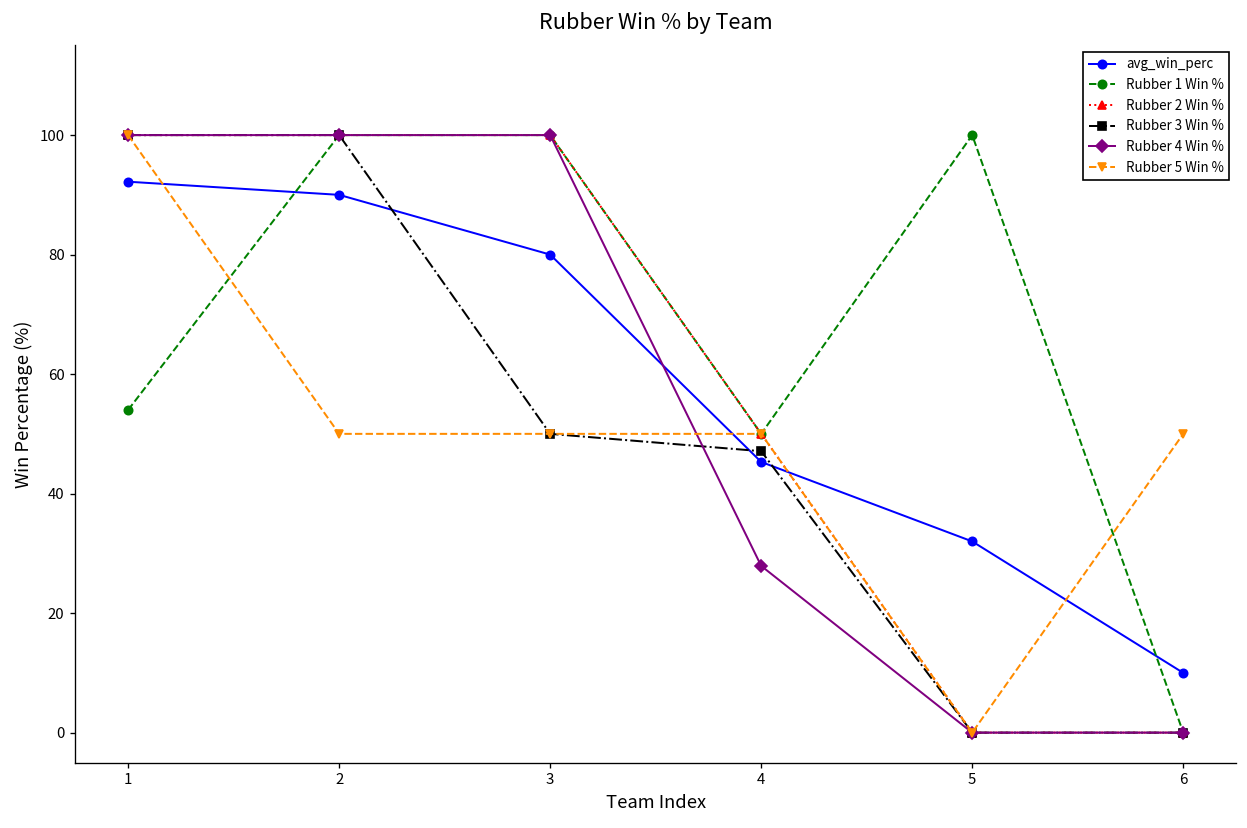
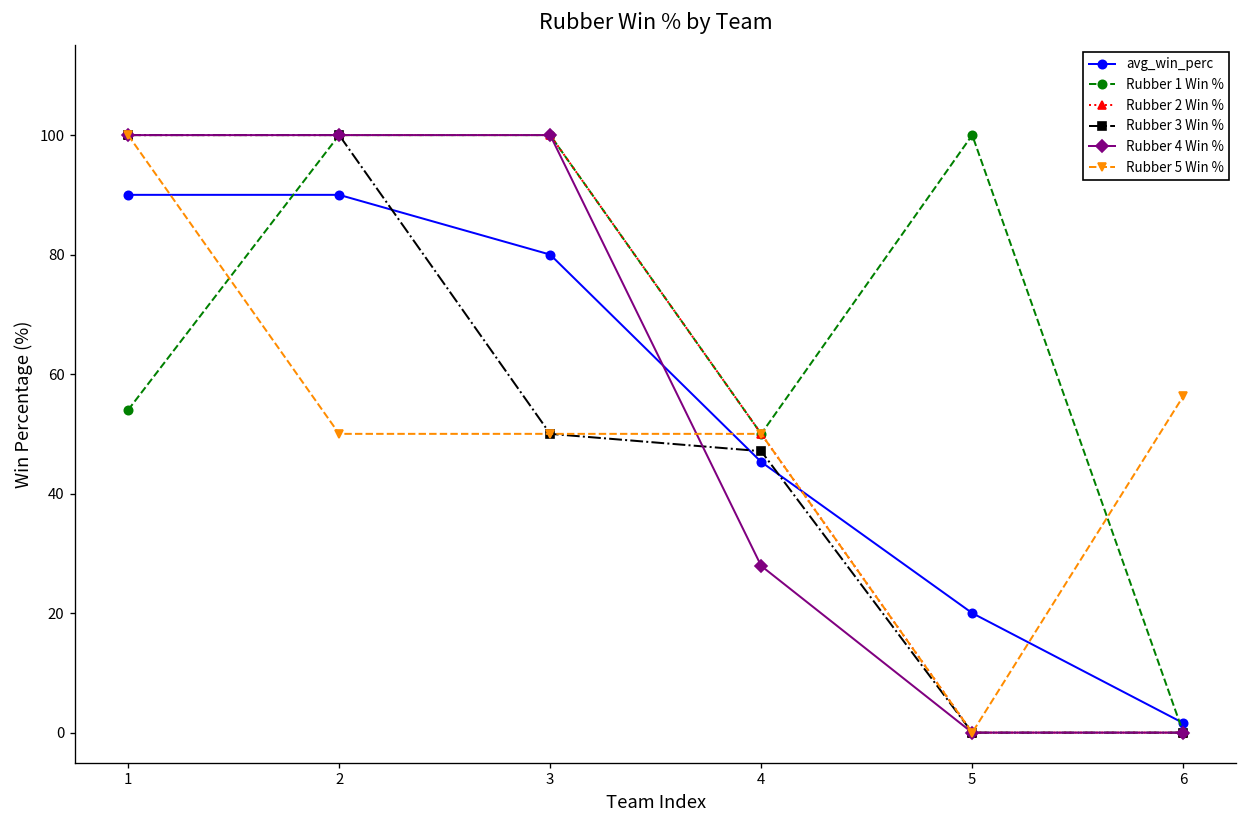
avg_win_perc, 1: 92 -> 90
avg_win_perc, 5: 32 -> 20
avg_win_perc, 6: 10 -> 2
Rubber 5 Win %, 6: 50 -> 56
